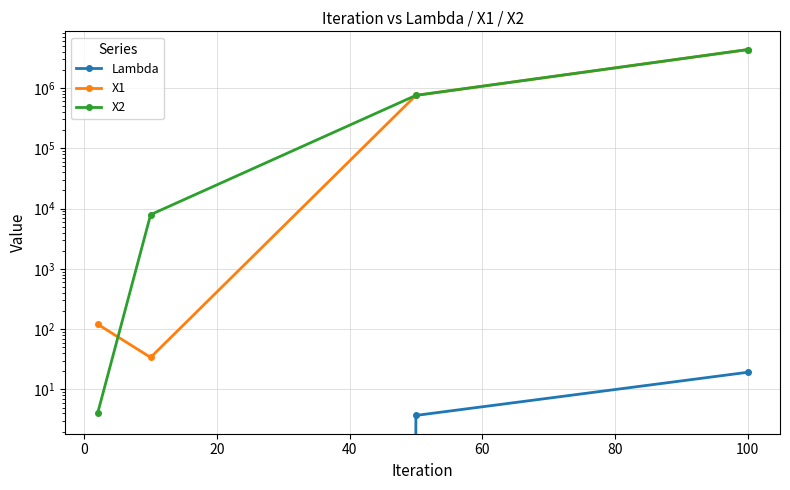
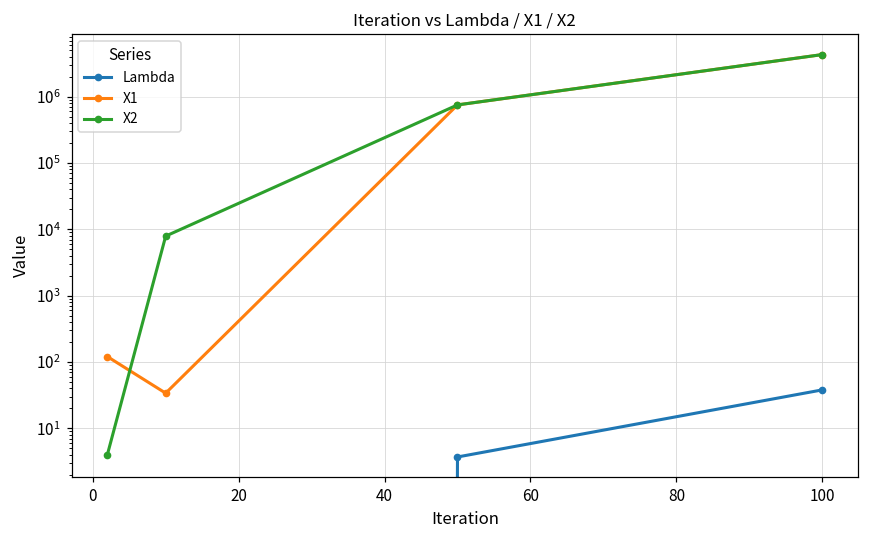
Lambda, 100: 19 -> 40
